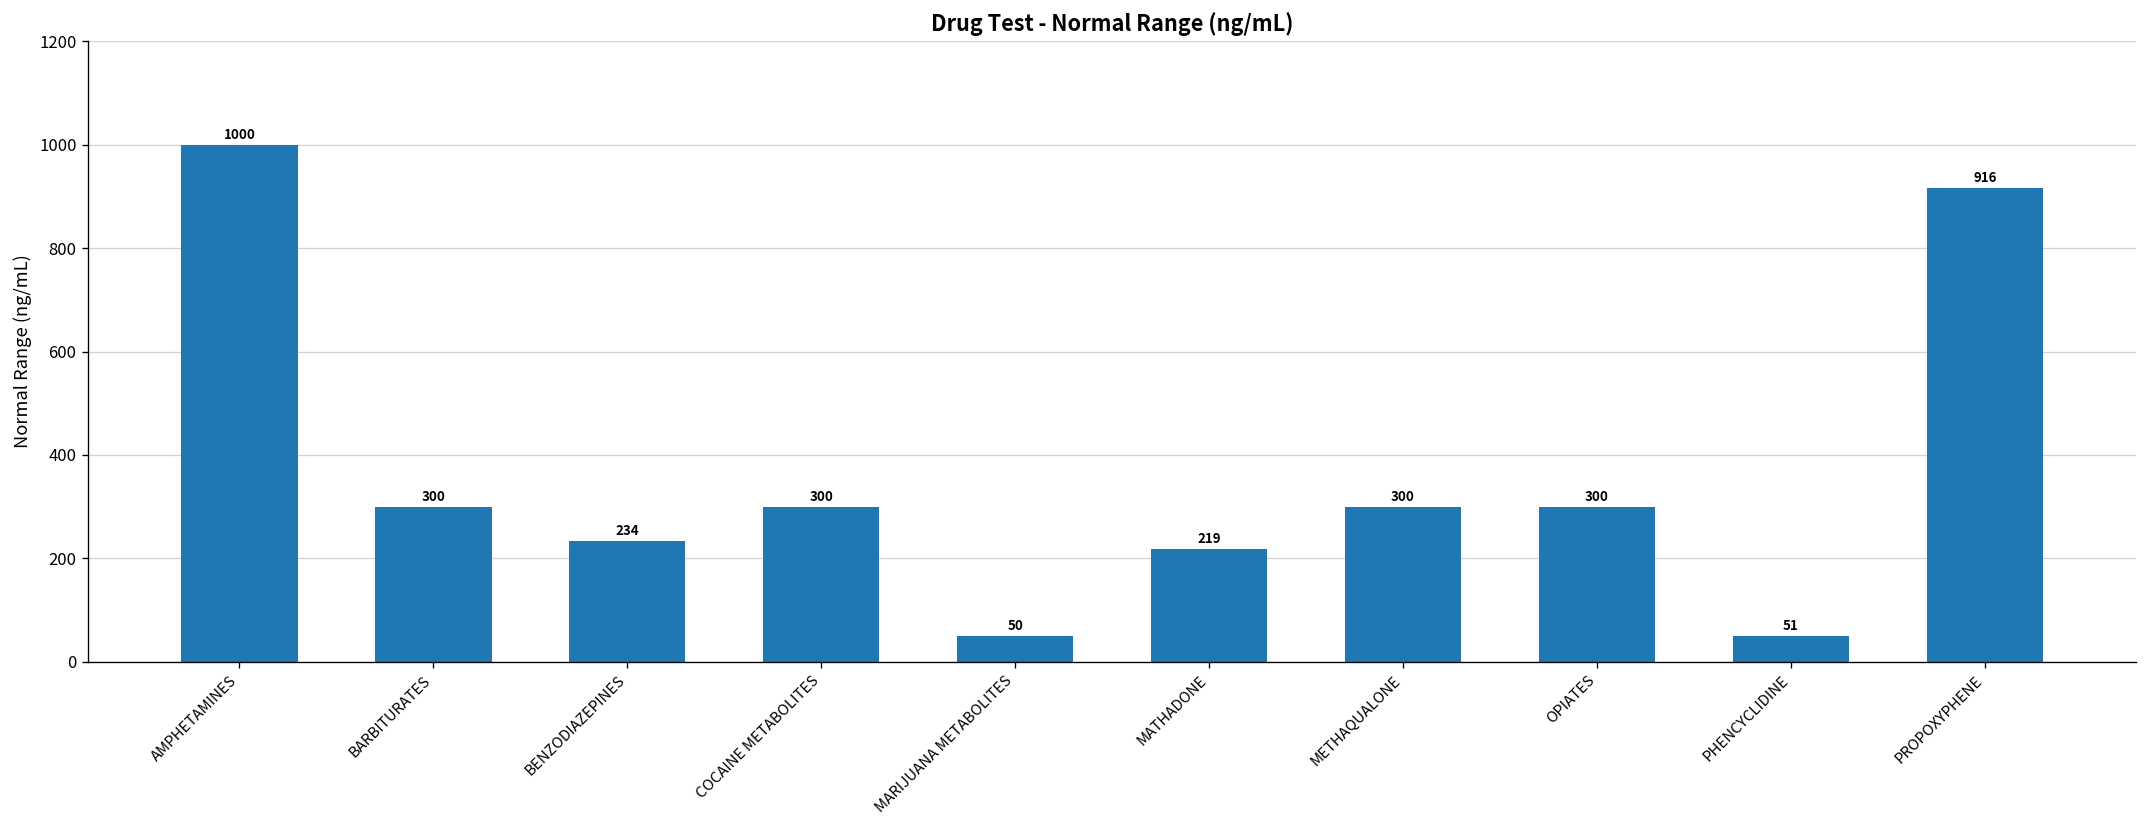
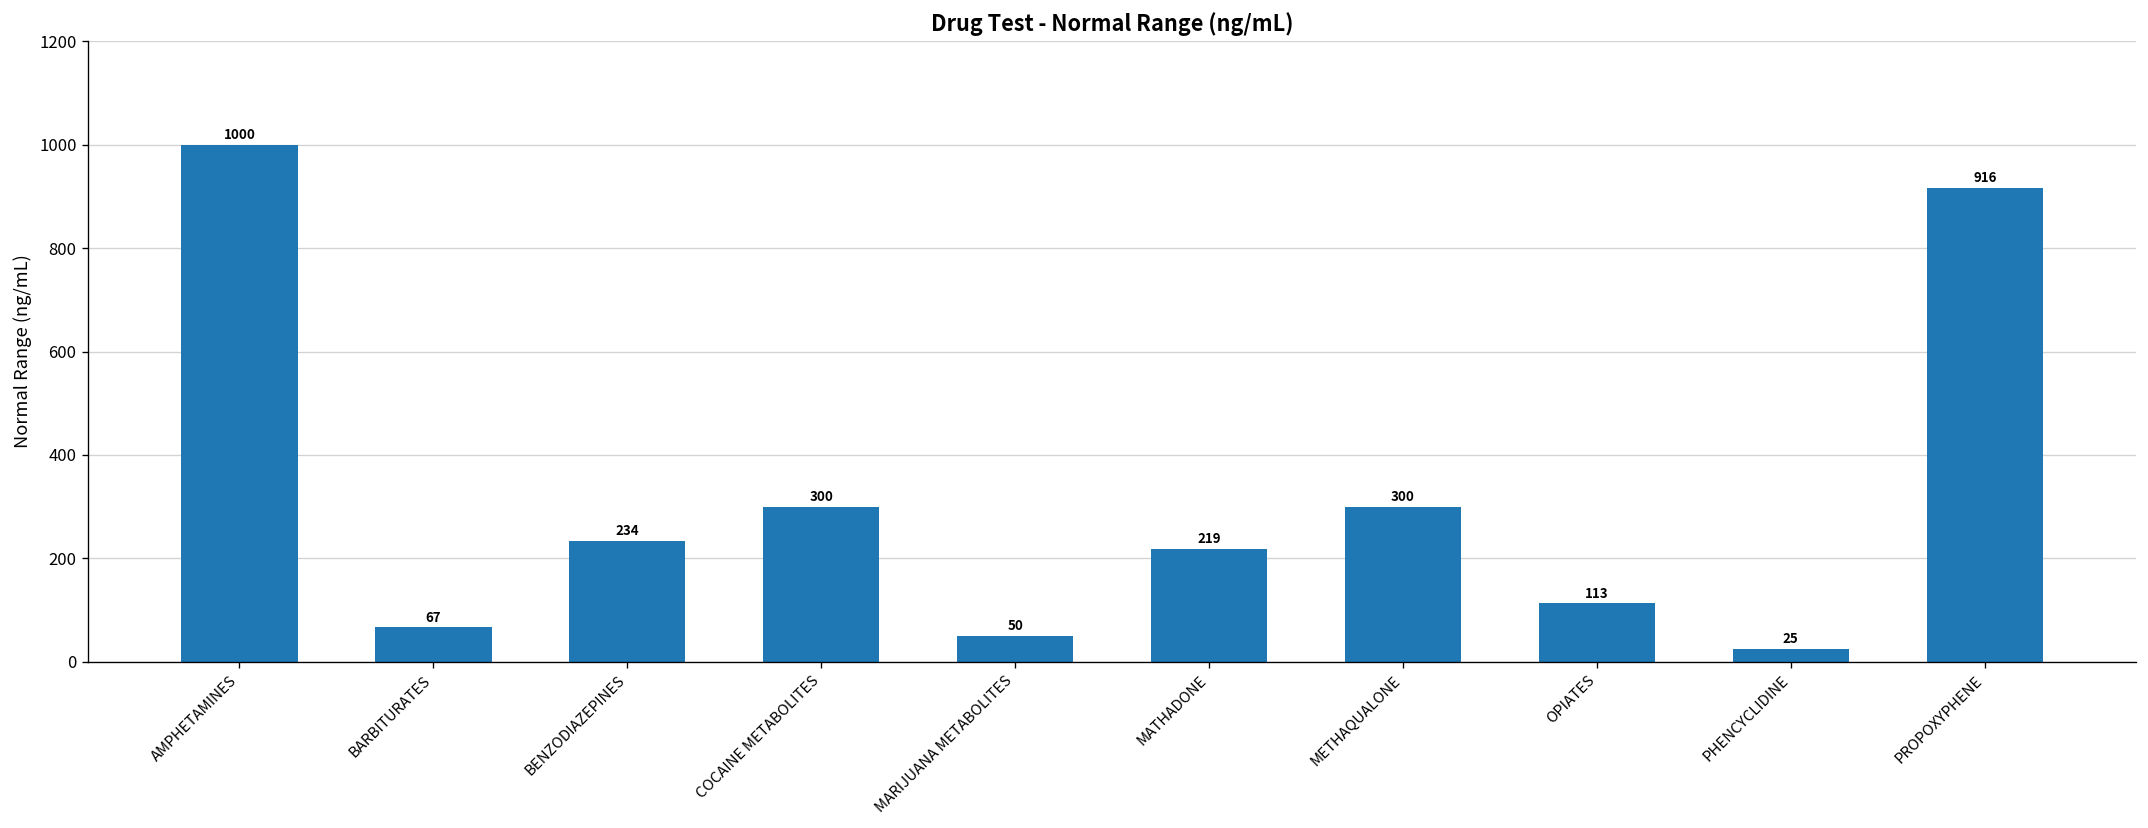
BARBITURATES: 300 -> 67
OPIATES: 300 -> 113
PHENCYCLIDINE: 51 -> 25
